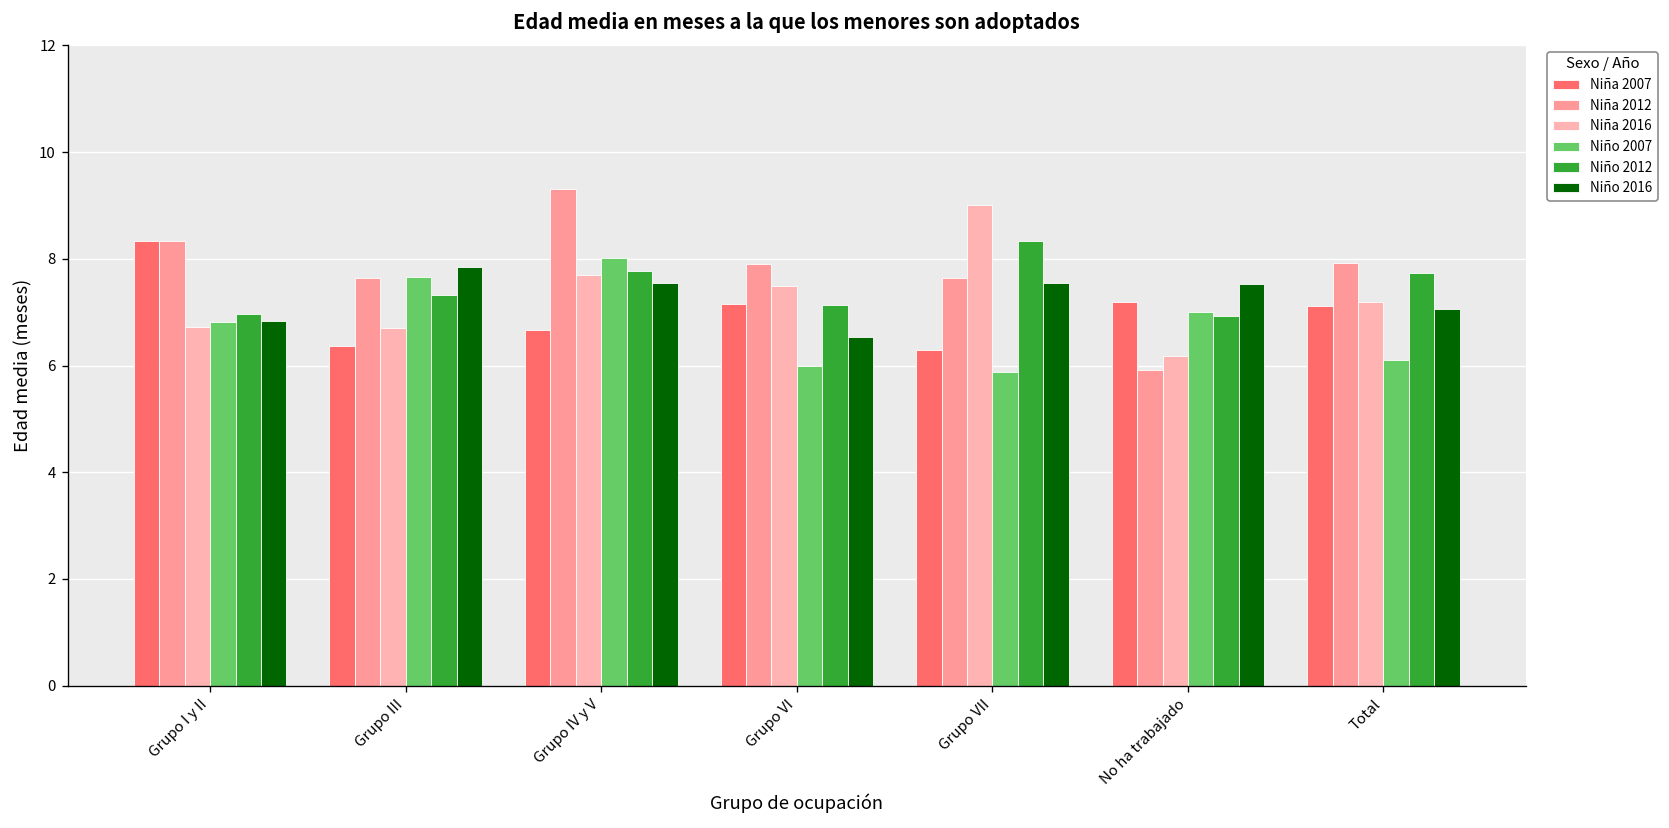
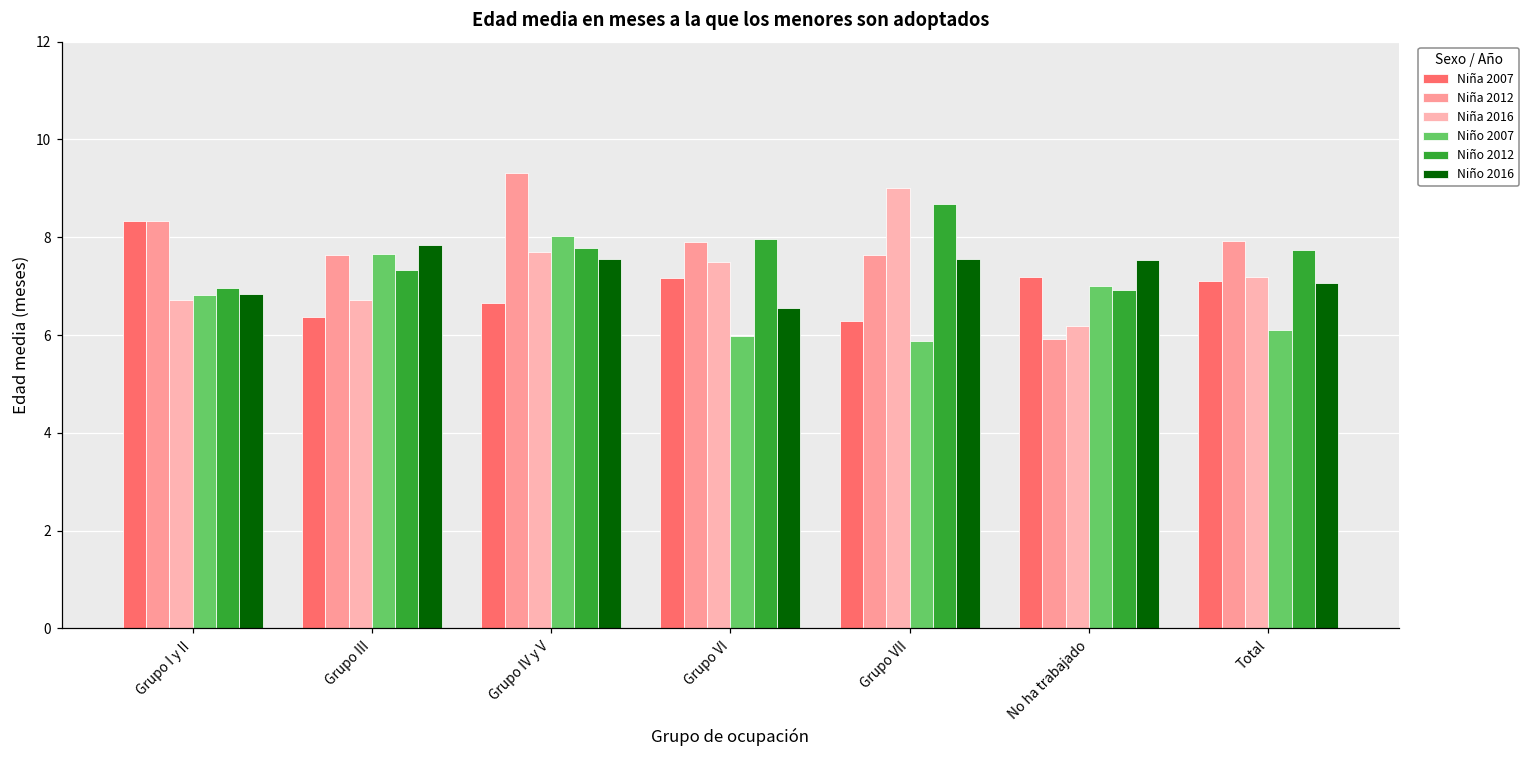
Niño 2012, Grupo VI: 7.1 -> 8.0
Niño 2012, Grupo VII: 8.3 -> 8.7
